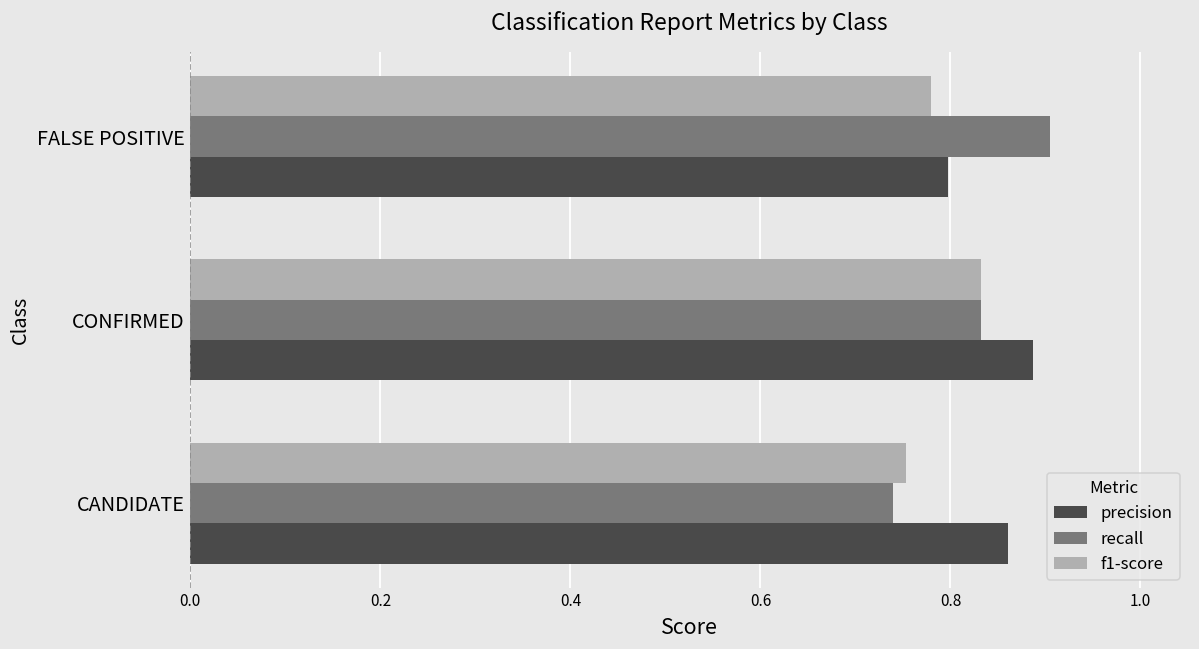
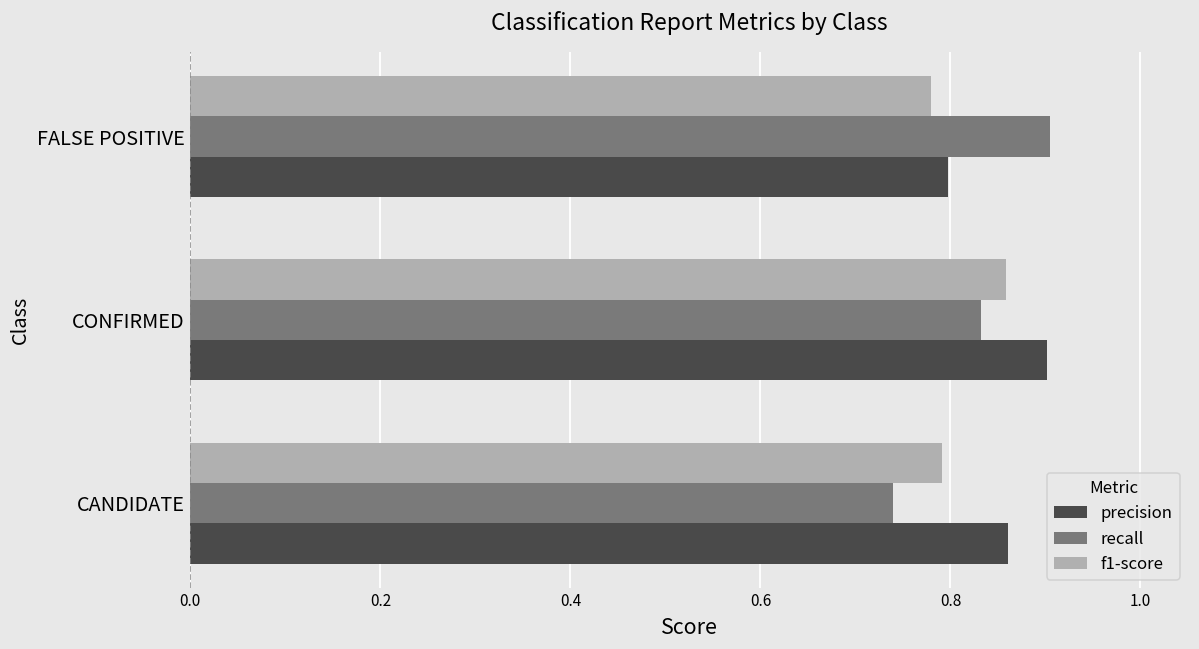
f1-score, CONFIRMED: 0.83 -> 0.86
precision, CONFIRMED: 0.89 -> 0.90
f1-score, CANDIDATE: 0.75 -> 0.79
